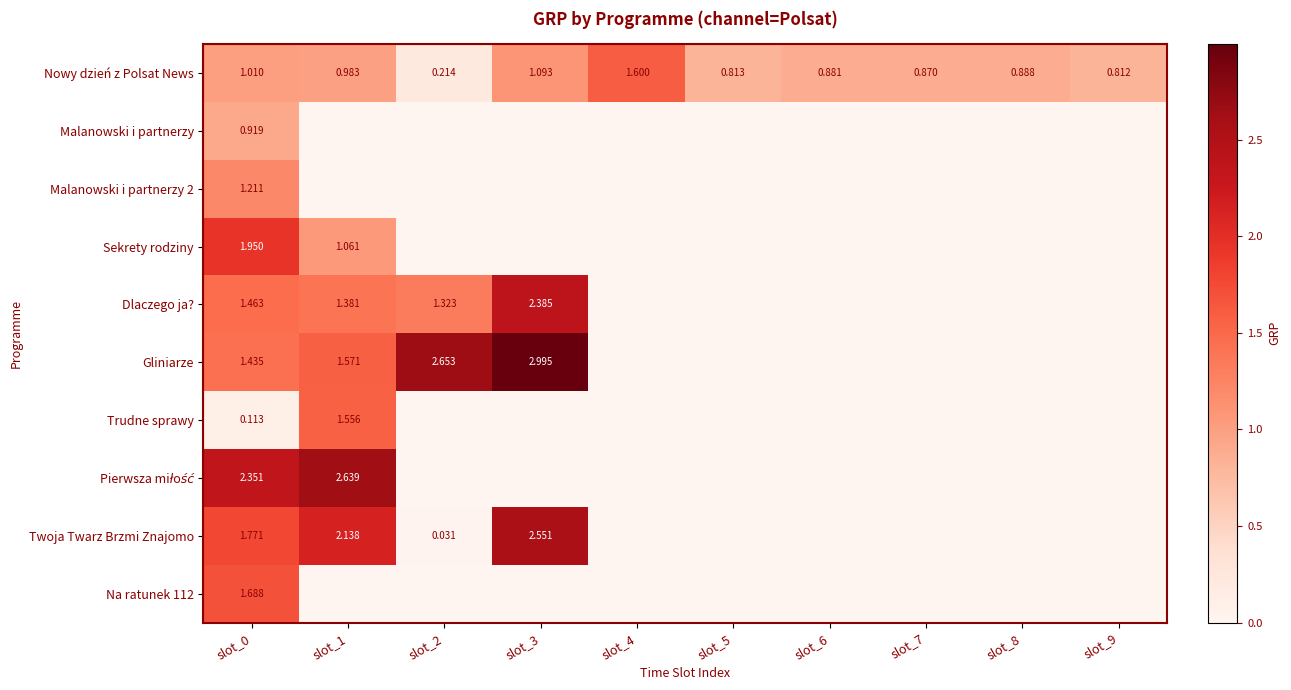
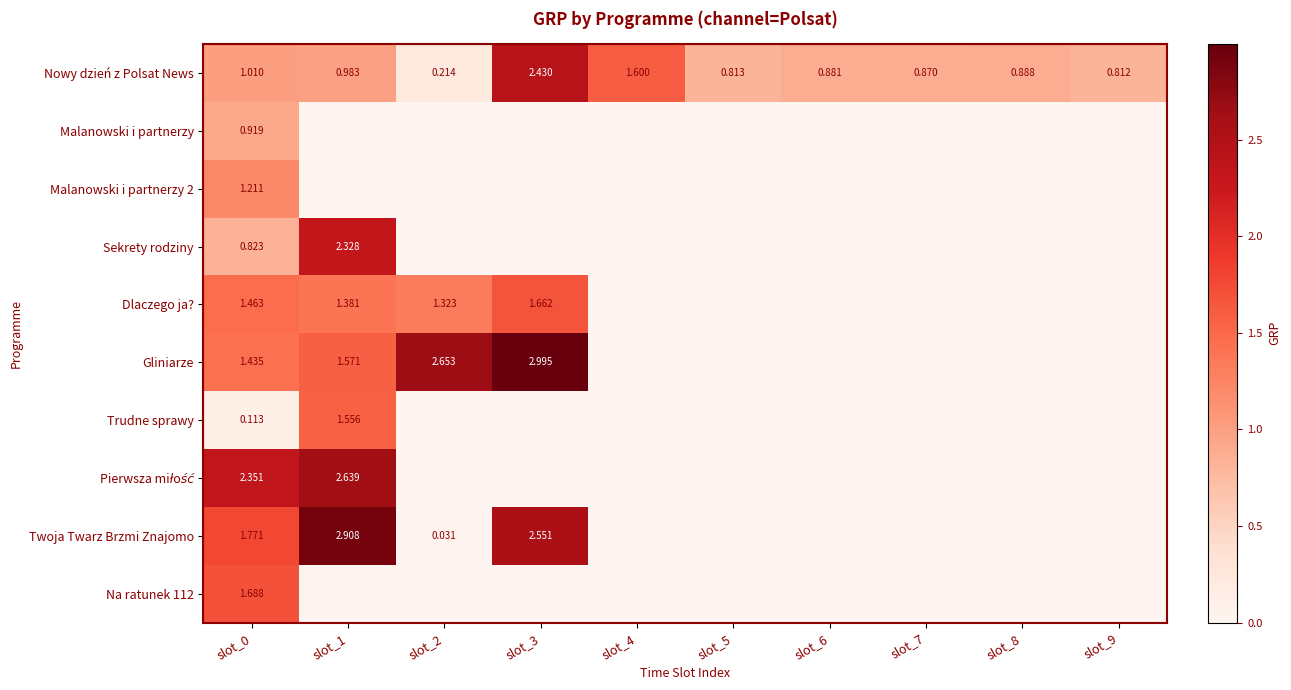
Nowy dzień z Polsat News, slot_3: 1.093 -> 2.430
Sekrety rodziny, slot_0: 1.950 -> 0.823
Sekrety rodziny, slot_1: 1.061 -> 2.328
Dlaczego ja?, slot_3: 2.385 -> 1.662
Twoja Twarz Brzmi Znajomo, slot_1: 2.138 -> 2.908
